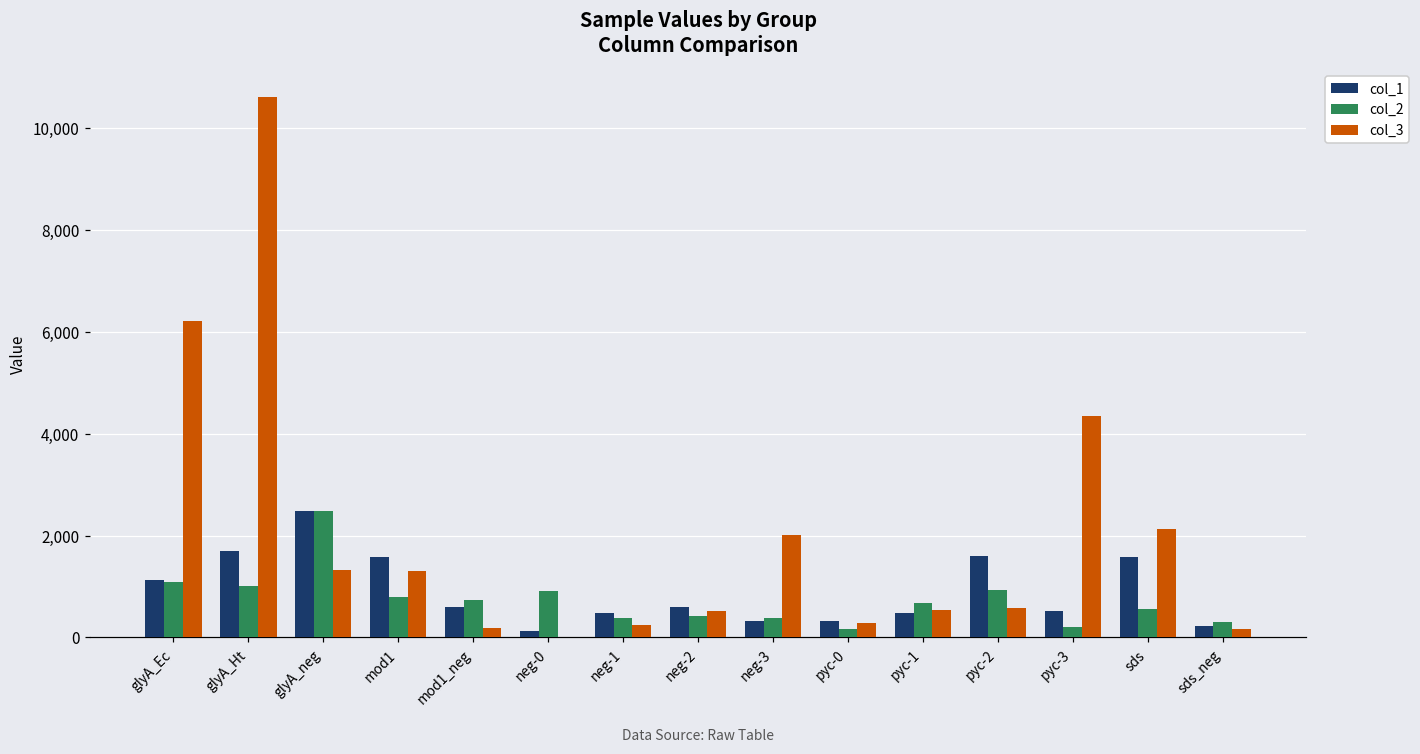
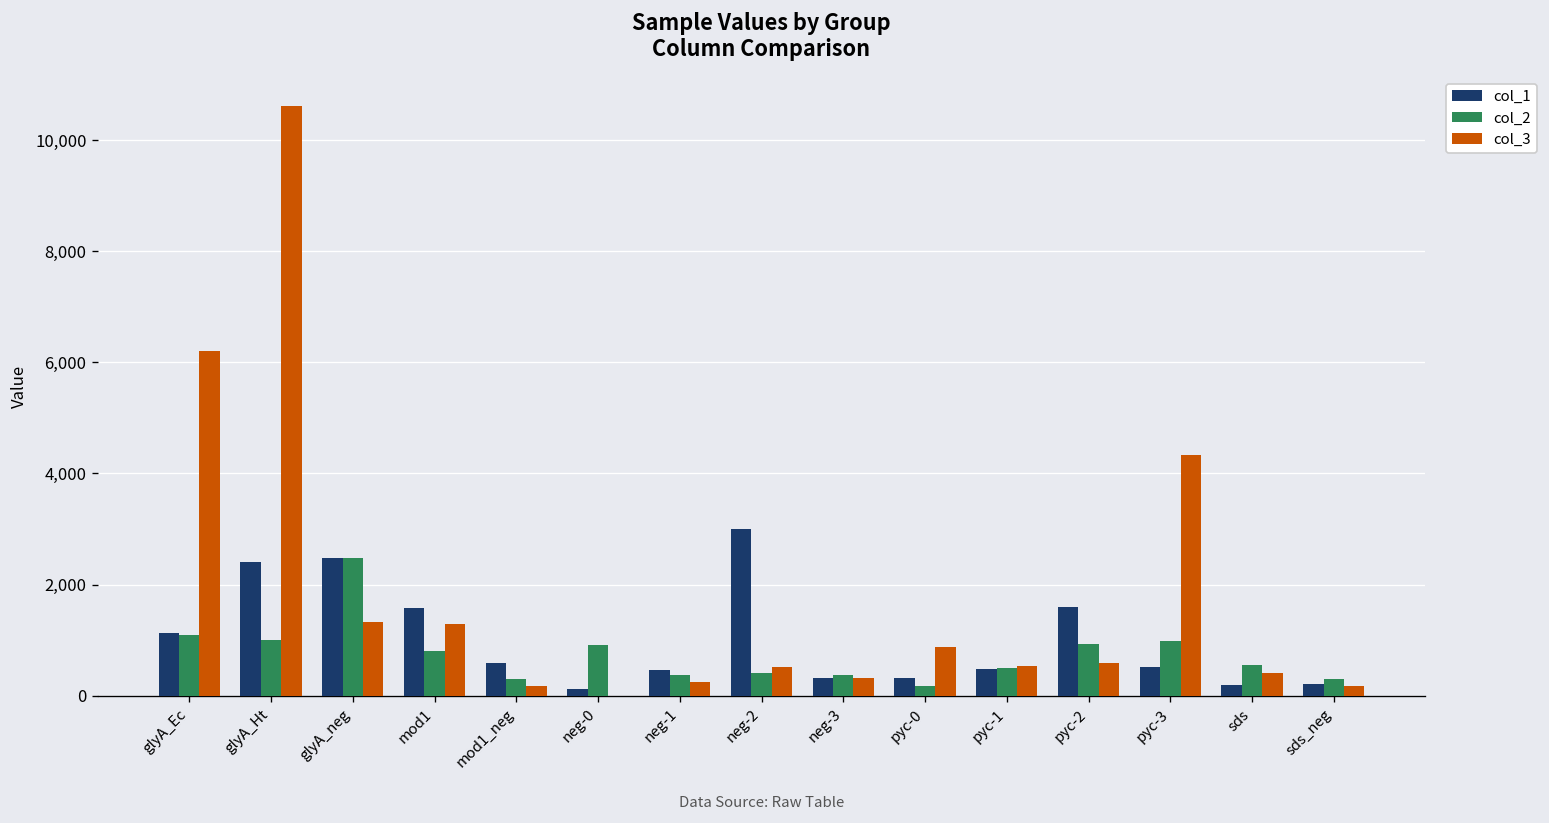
col_1, glyA_Ht: 1,700 -> 2,400
col_2, mod1_neg: 700 -> 300
col_1, neg-2: 600 -> 3,000
col_3, neg-3: 2,000 -> 300
col_3, pyc-0: 300 -> 900
col_2, pyc-1: 700 -> 500
col_2, pyc-3: 200 -> 1,000
col_1, sds: 1,600 -> 200
col_3, sds: 2,100 -> 400
